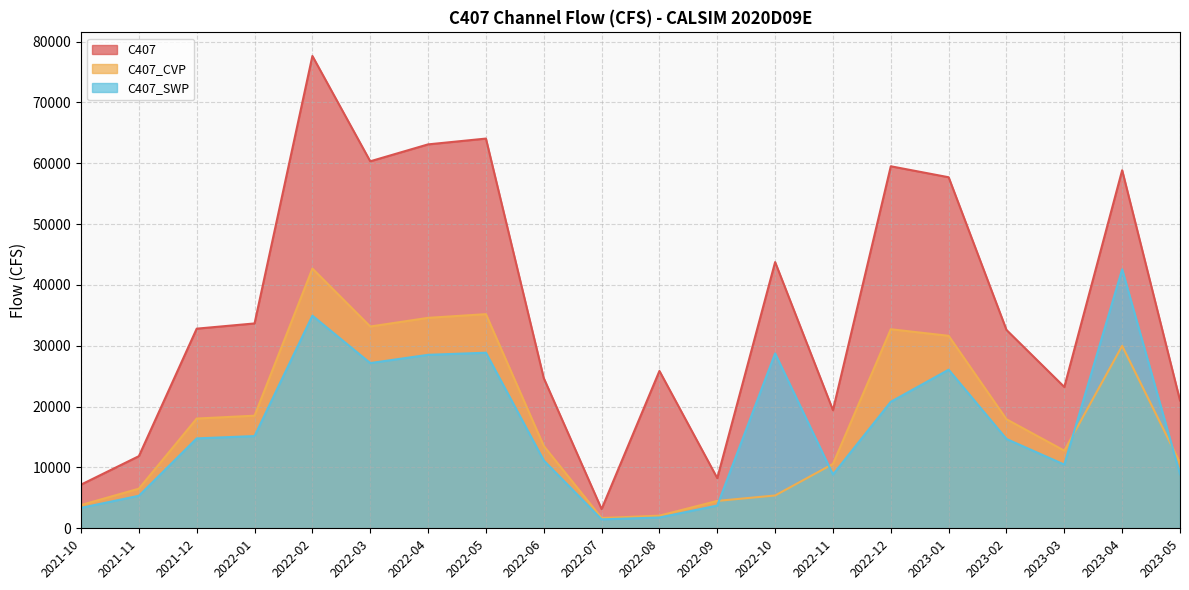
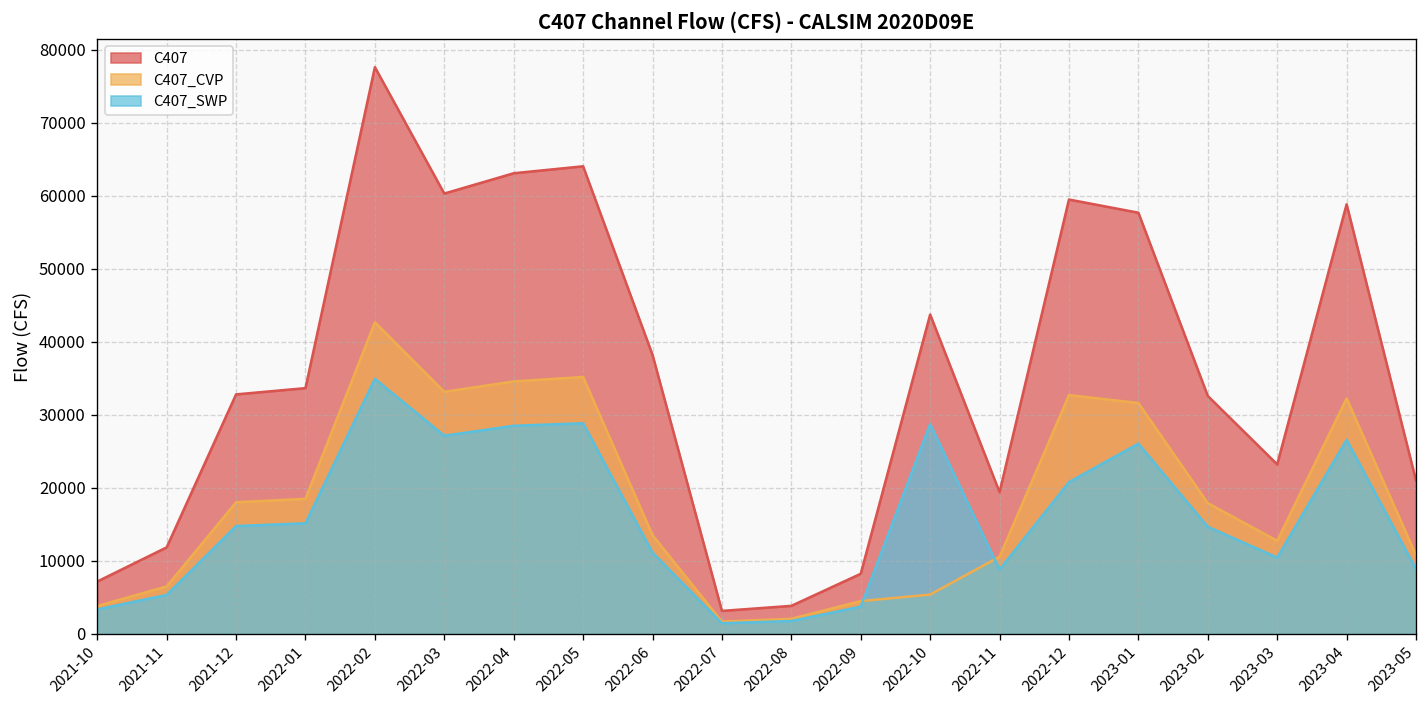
C407, 2022-06: 25000 -> 38000
C407, 2022-08: 26000 -> 4000
C407_CVP, 2023-04: 30000 -> 32000
C407_SWP, 2023-04: 43000 -> 27000
